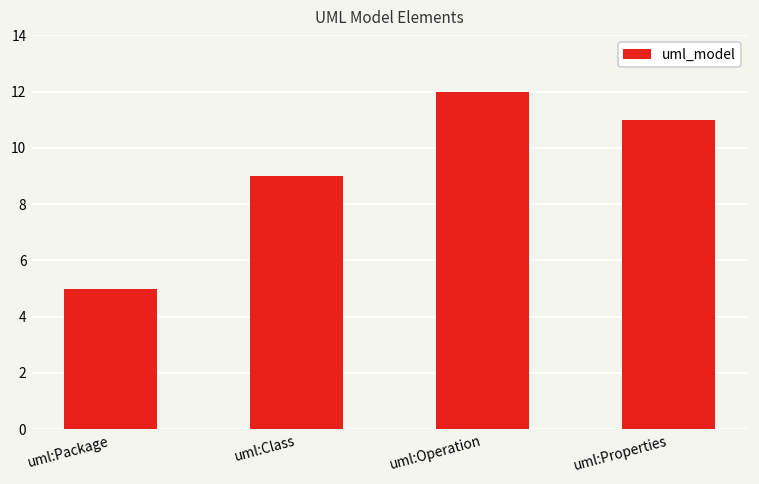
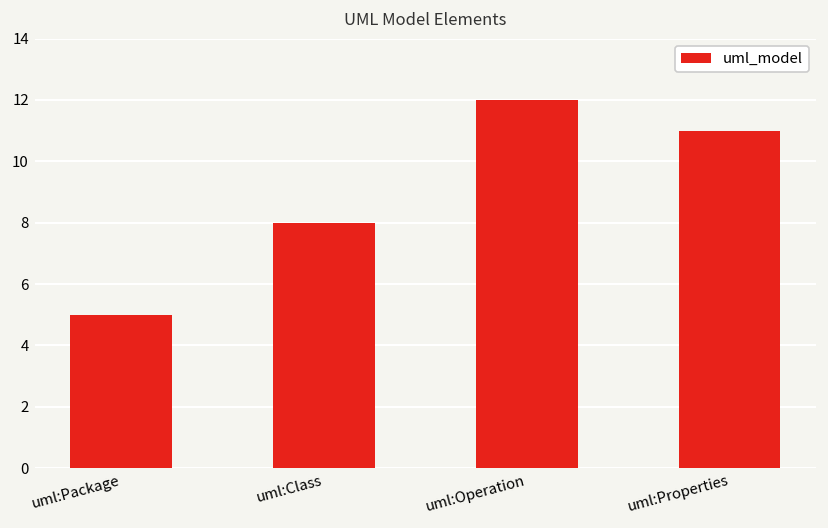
uml:Class: 9 -> 8
